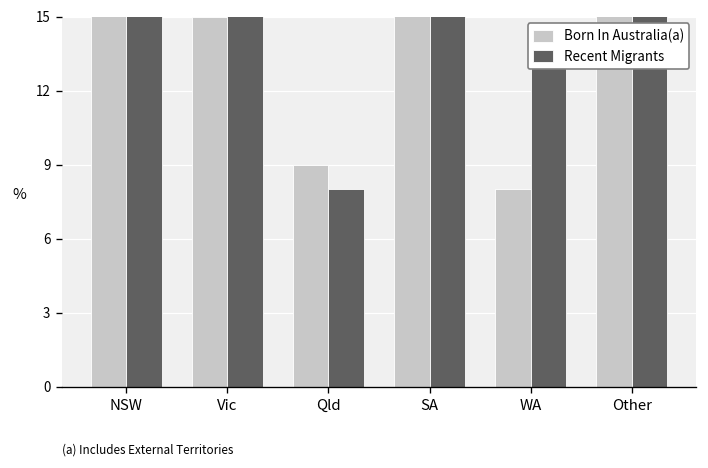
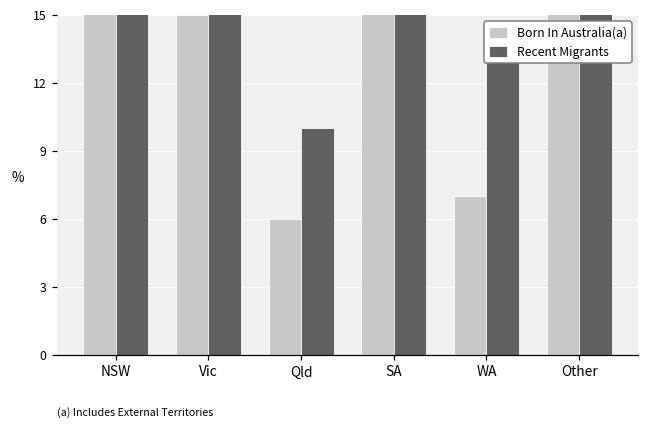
Born In Australia(a), Qld: 9 -> 6
Recent Migrants, Qld: 8 -> 10
Born In Australia(a), WA: 8 -> 7
